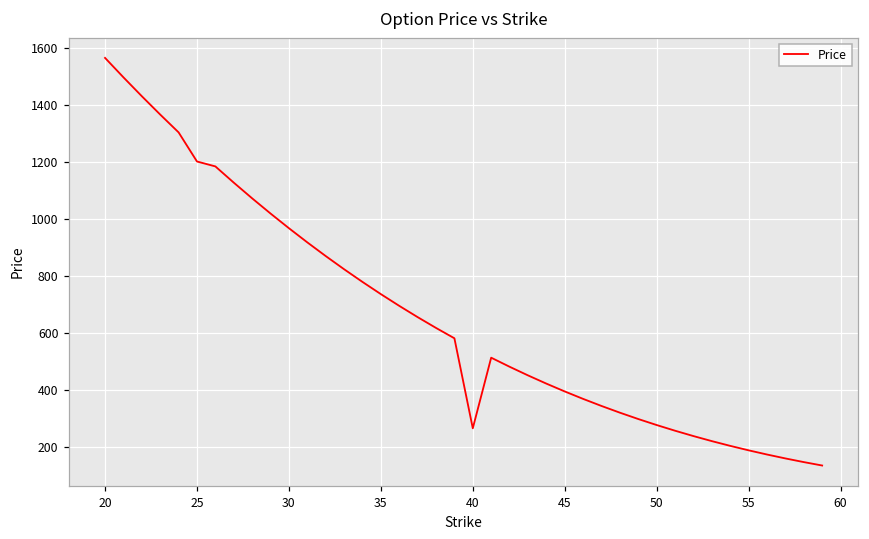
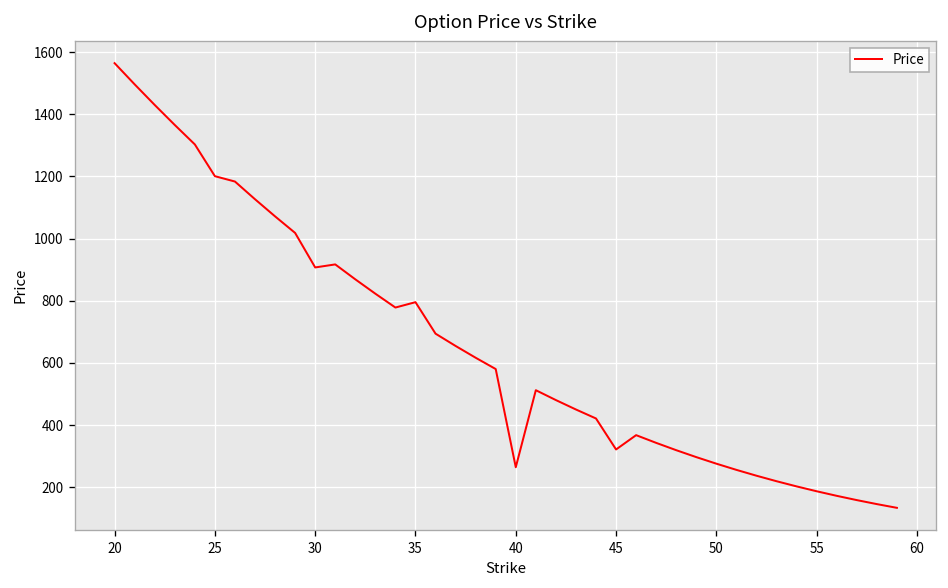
30: 970 -> 910
35: 740 -> 800
45: 390 -> 320
